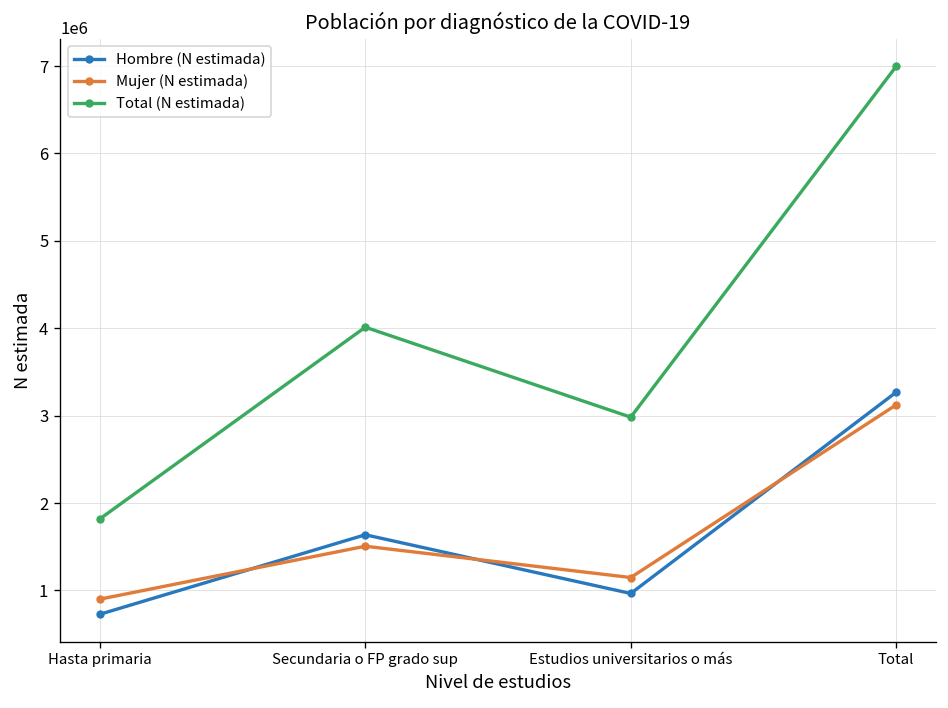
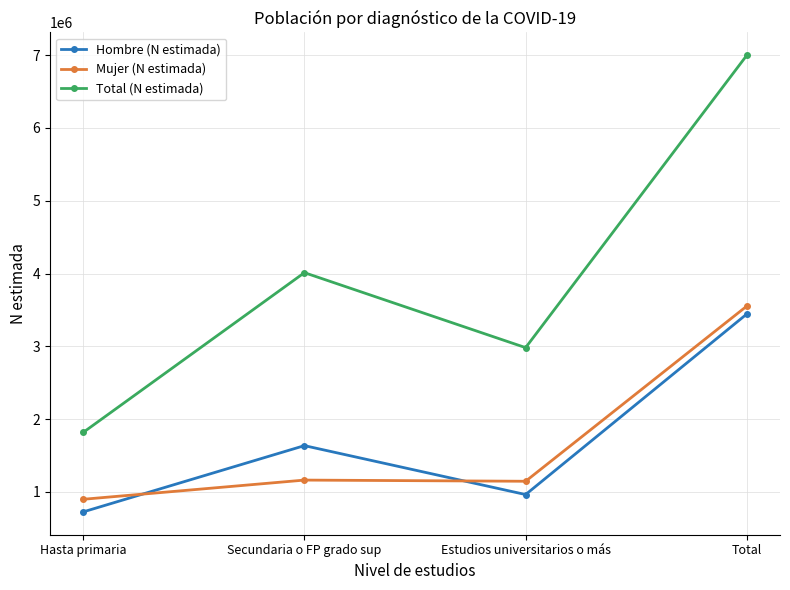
Mujer (N estimada), Secundaria o FP grado sup: 1500000 -> 1200000
Hombre (N estimada), Total: 3300000 -> 3400000
Mujer (N estimada), Total: 3100000 -> 3600000
